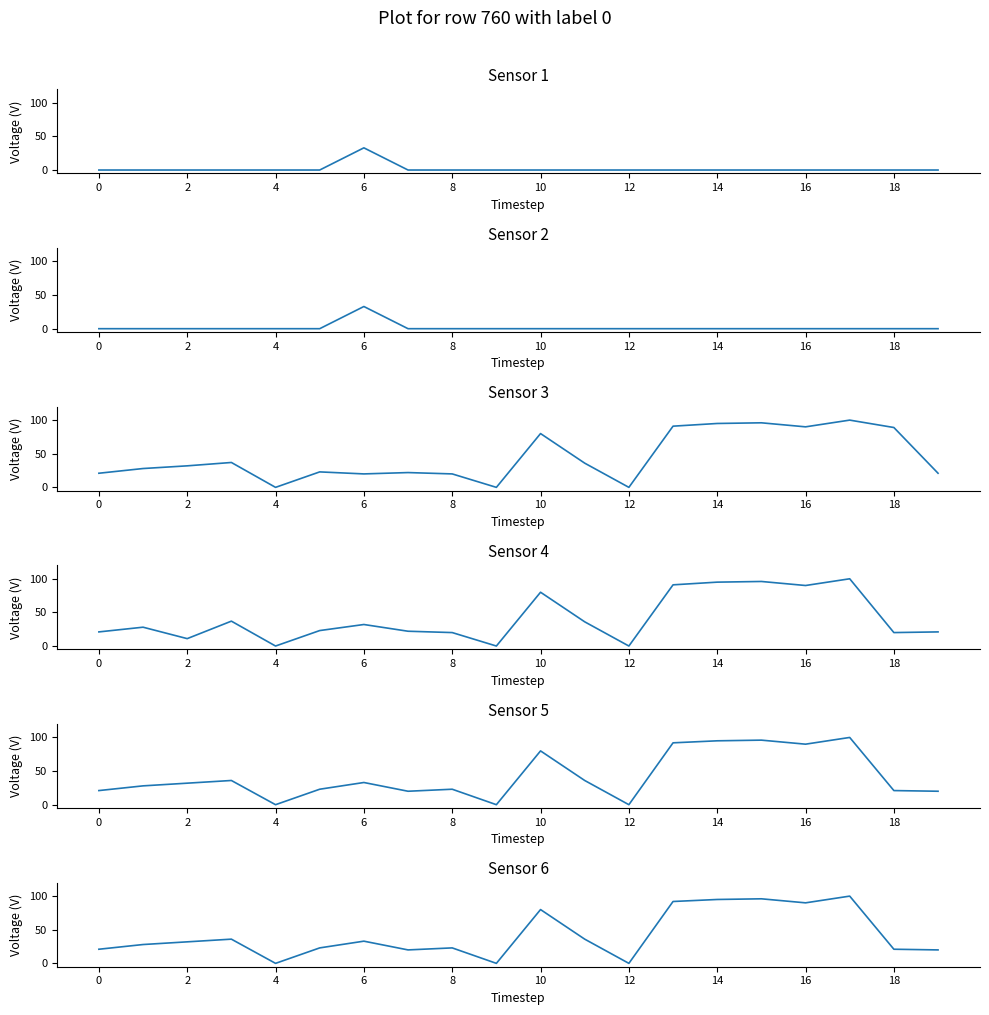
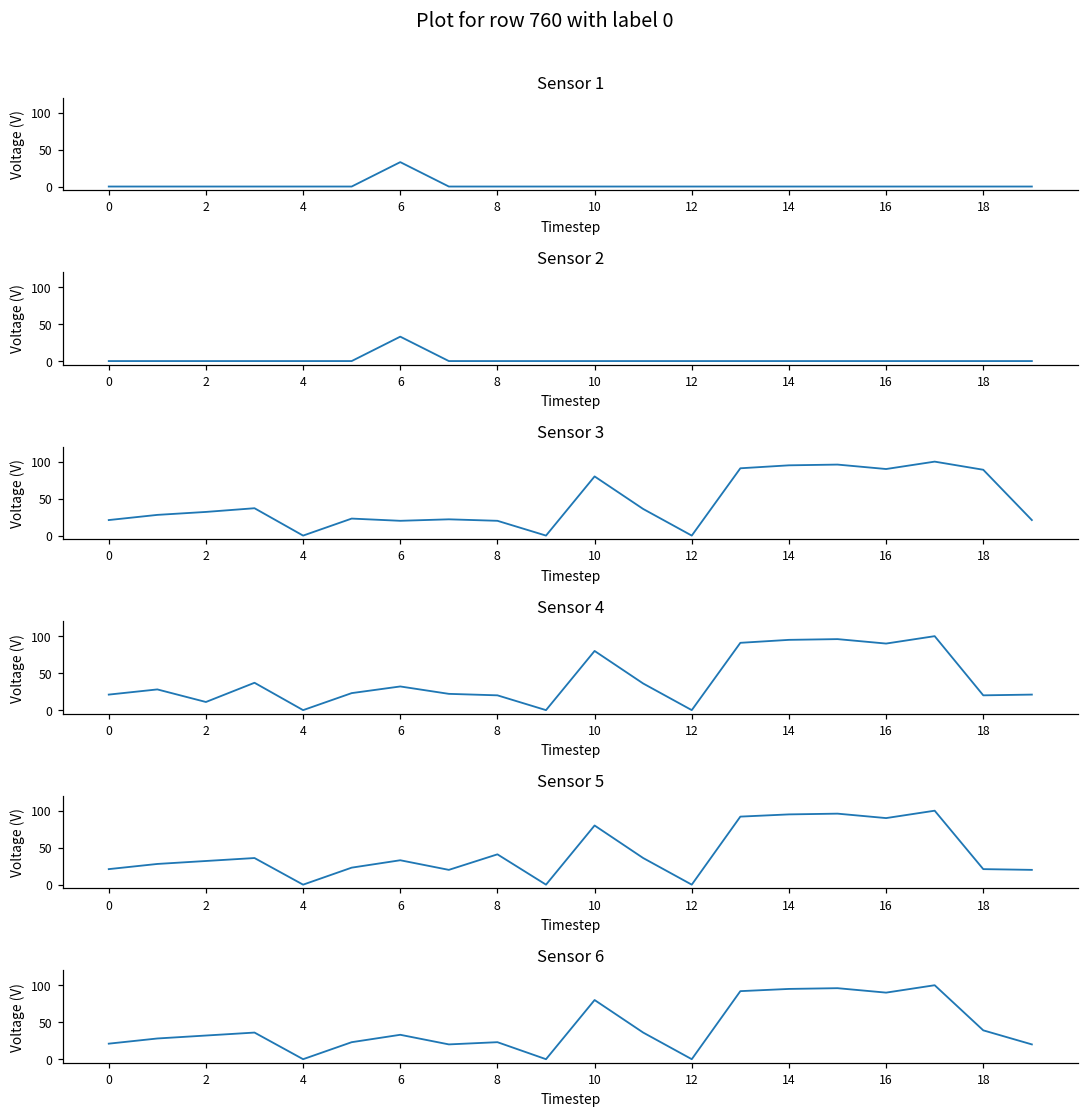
Sensor 5, 8: 20 -> 40
Sensor 6, 18: 20 -> 40
